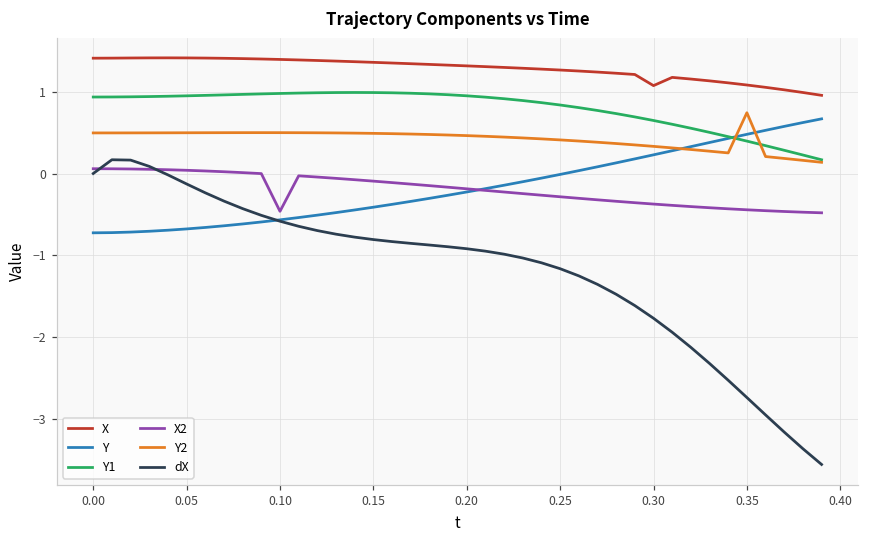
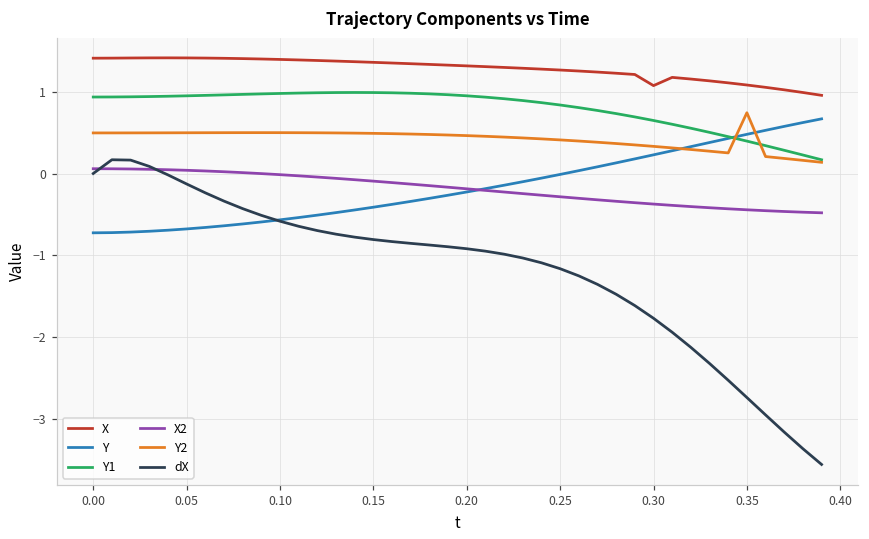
X2, 0.10: -0.5 -> 0.0
